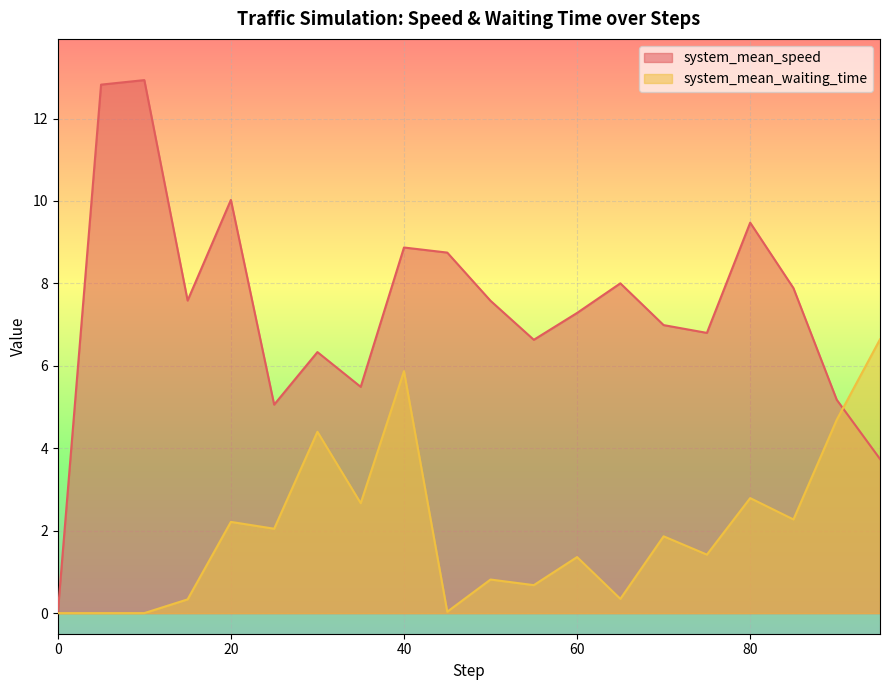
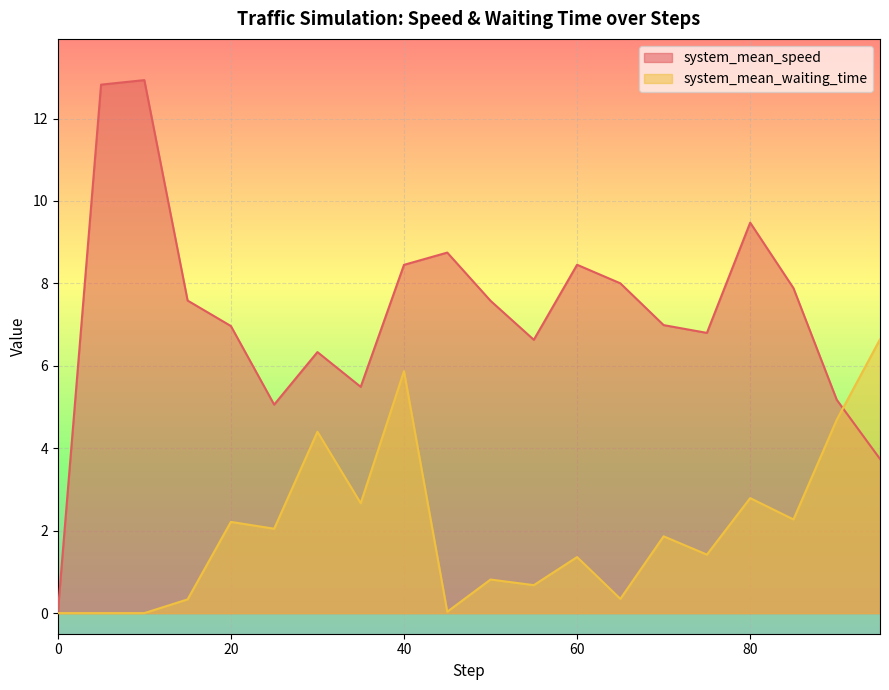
system_mean_speed, 20: 10.0 -> 7.0
system_mean_speed, 40: 8.9 -> 8.5
system_mean_speed, 60: 7.3 -> 8.5
